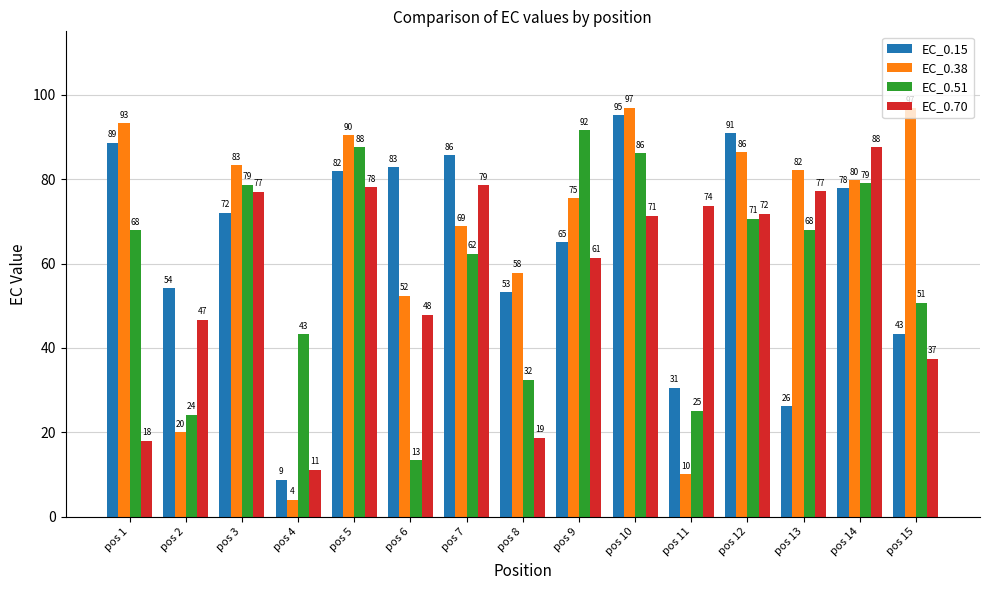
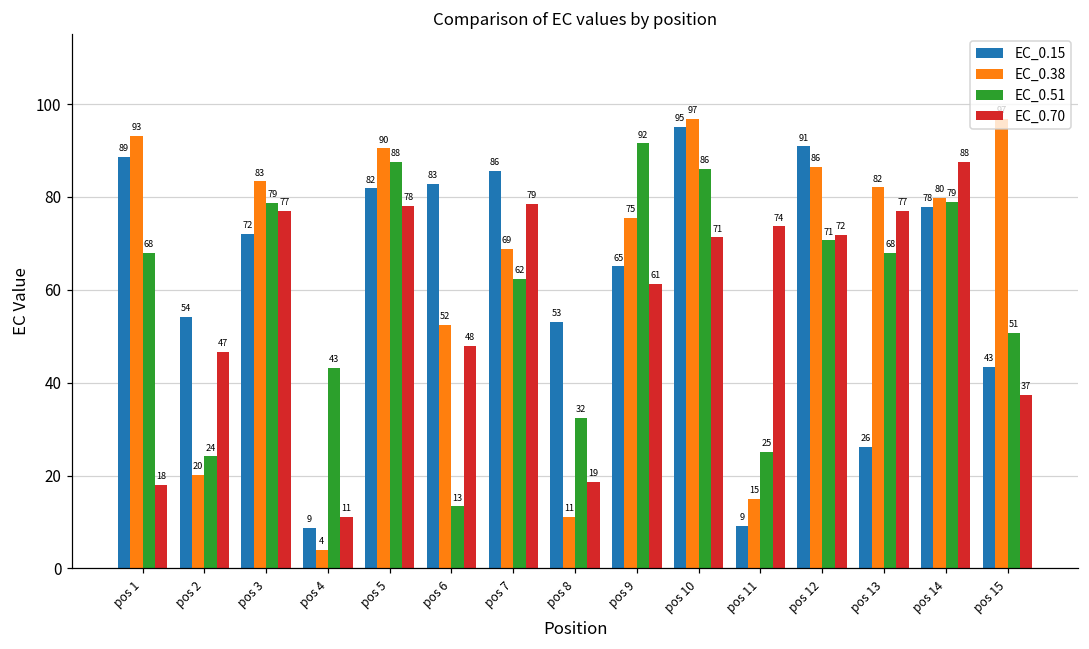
EC_0.38, pos 8: 58 -> 11
EC_0.15, pos 11: 31 -> 9
EC_0.38, pos 11: 10 -> 15
